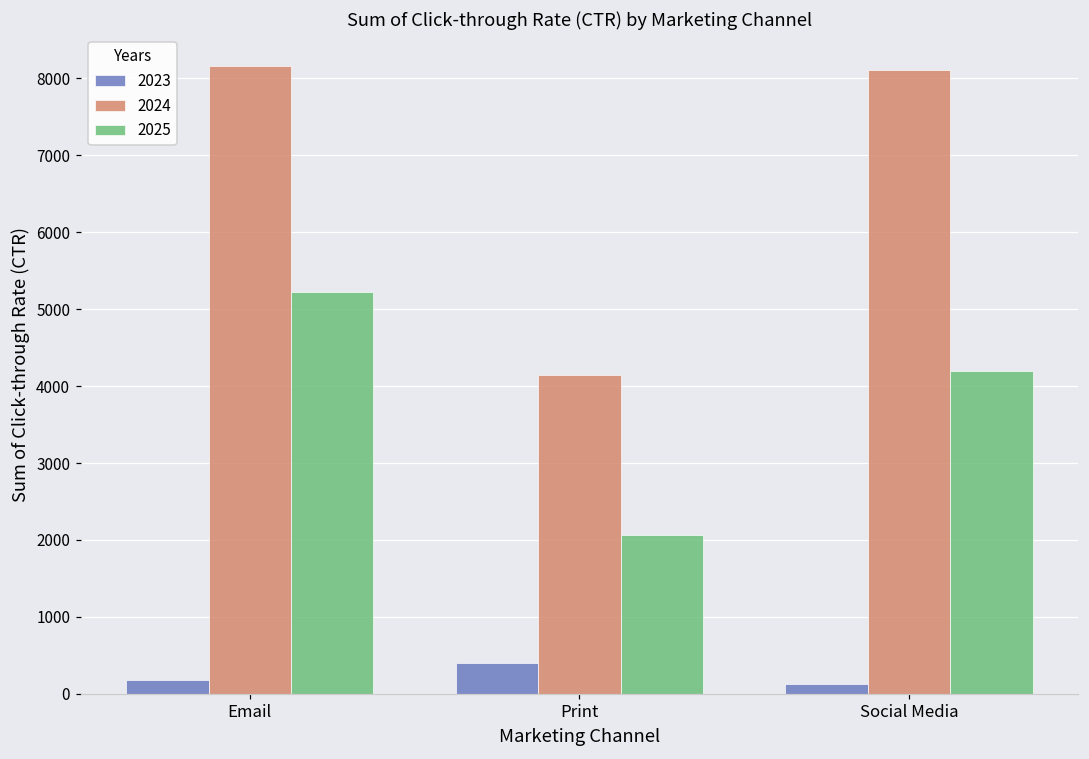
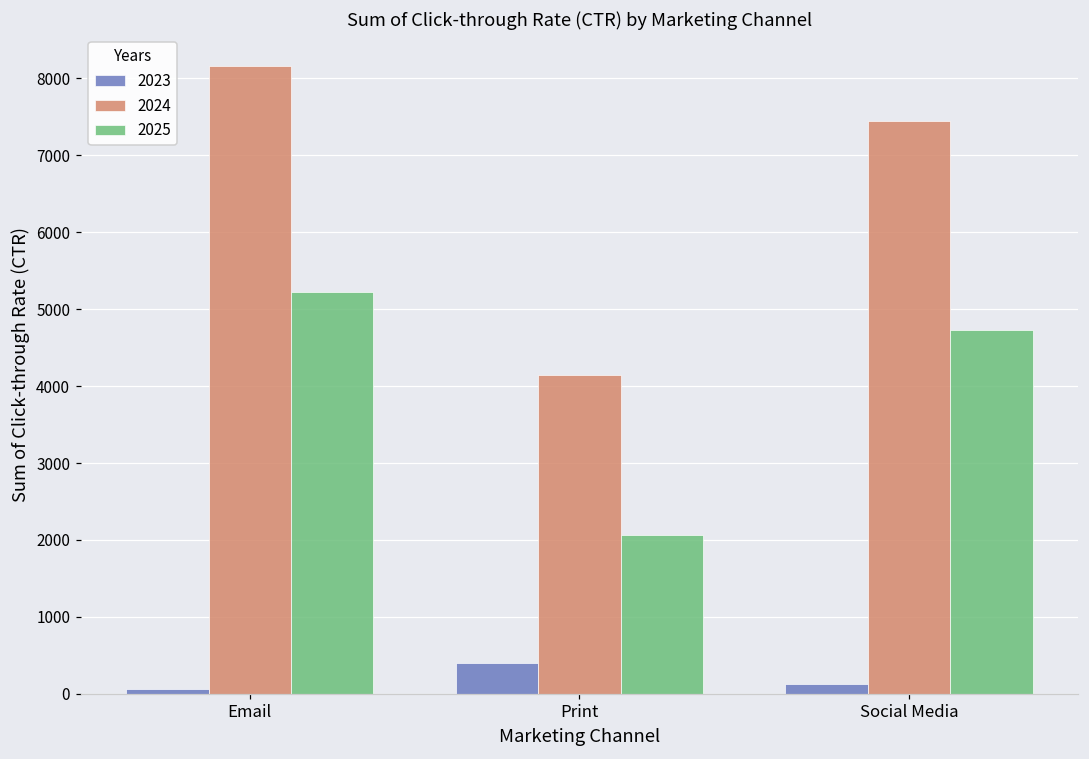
2023, Email: 200 -> 100
2024, Social Media: 8100 -> 7400
2025, Social Media: 4200 -> 4700
